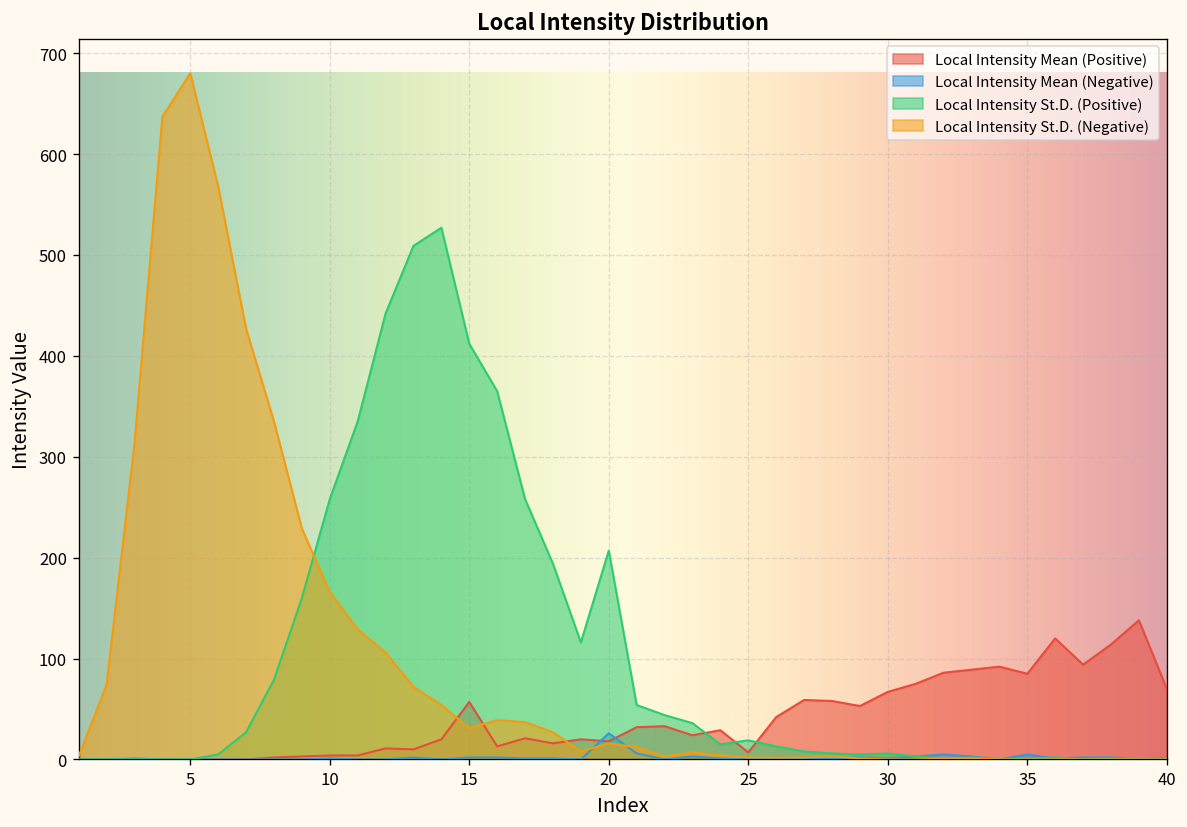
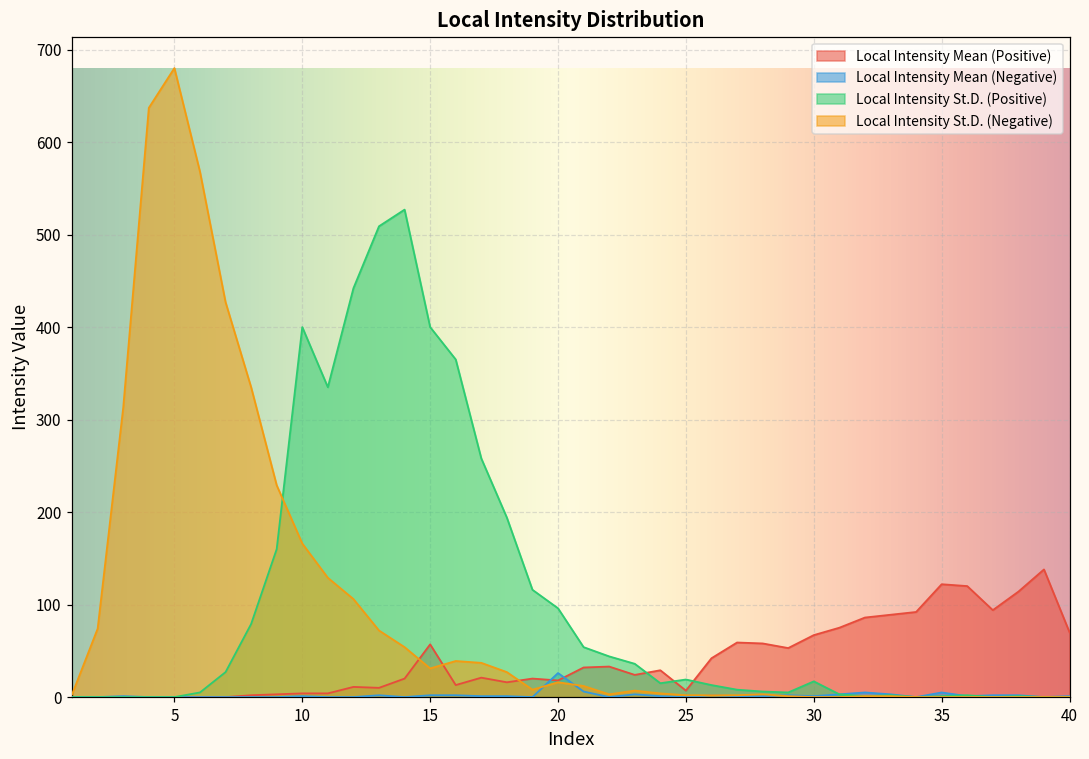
Local Intensity St.D. (Positive), 10: 260 -> 400
Local Intensity St.D. (Positive), 15: 410 -> 400
Local Intensity St.D. (Positive), 20: 210 -> 100
Local Intensity St.D. (Positive), 30: 10 -> 20
Local Intensity Mean (Positive), 35: 90 -> 120
